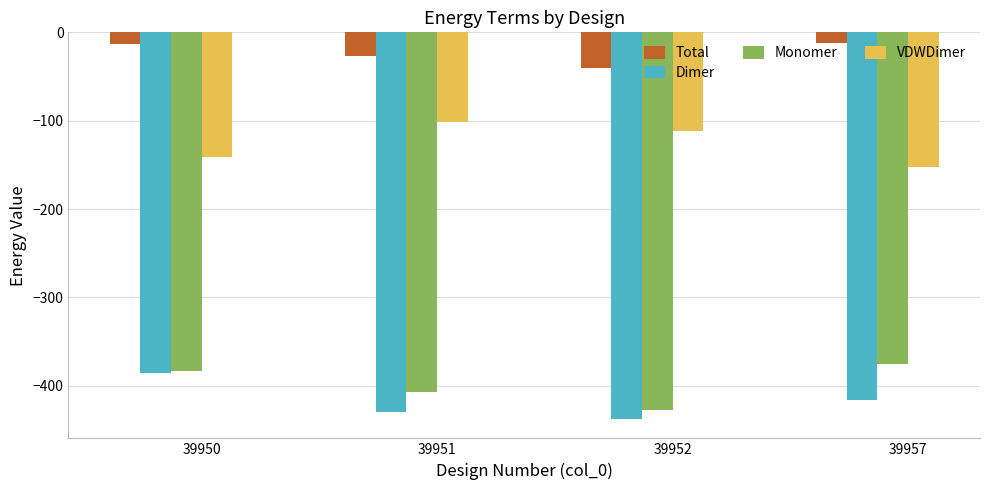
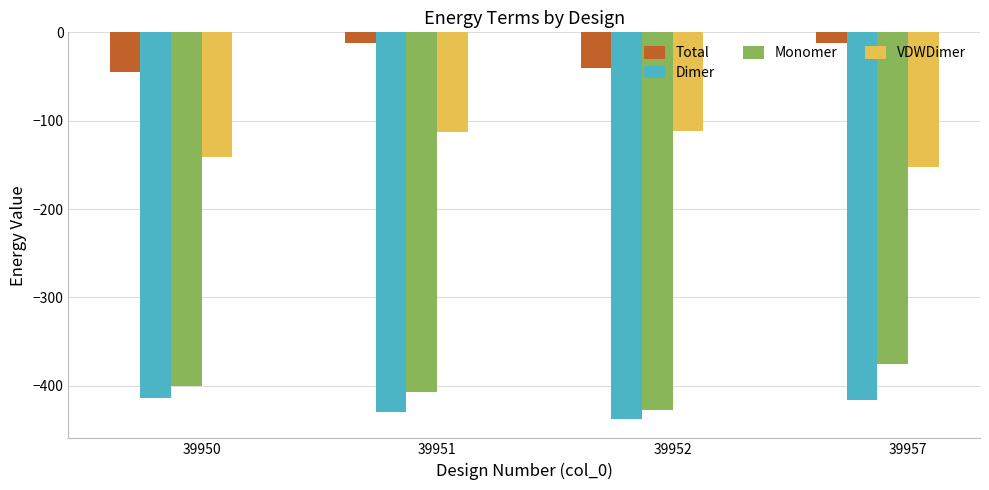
Total, 39950: -10 -> -50
Dimer, 39950: -390 -> -410
Monomer, 39950: -380 -> -400
Total, 39951: -30 -> -10
VDWDimer, 39951: -100 -> -110
